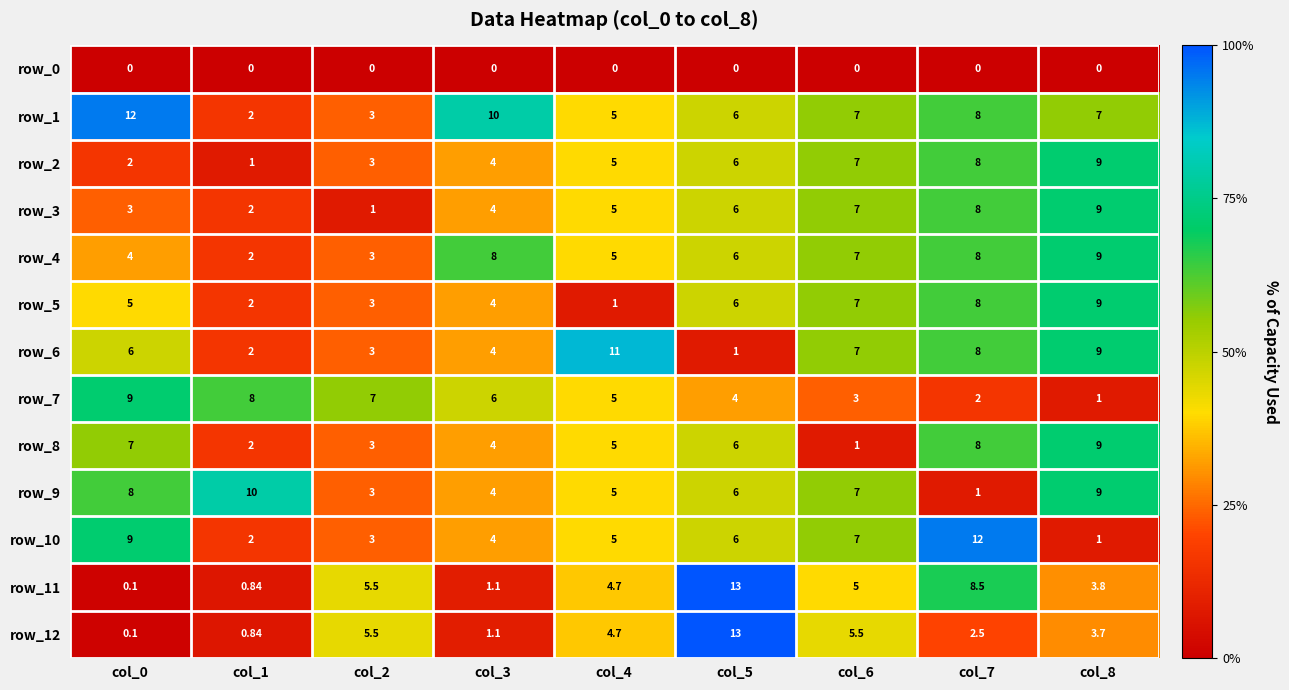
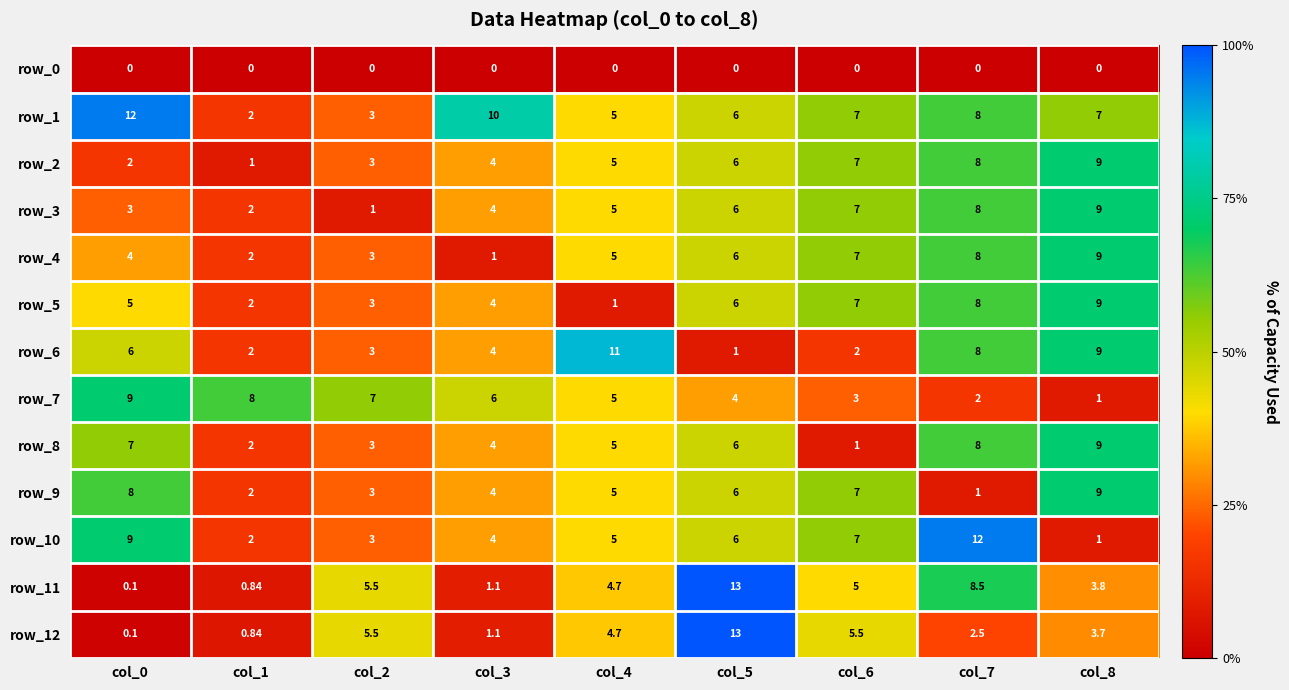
row_4, col_3: 8 -> 1
row_6, col_6: 7 -> 2
row_9, col_1: 10 -> 2
